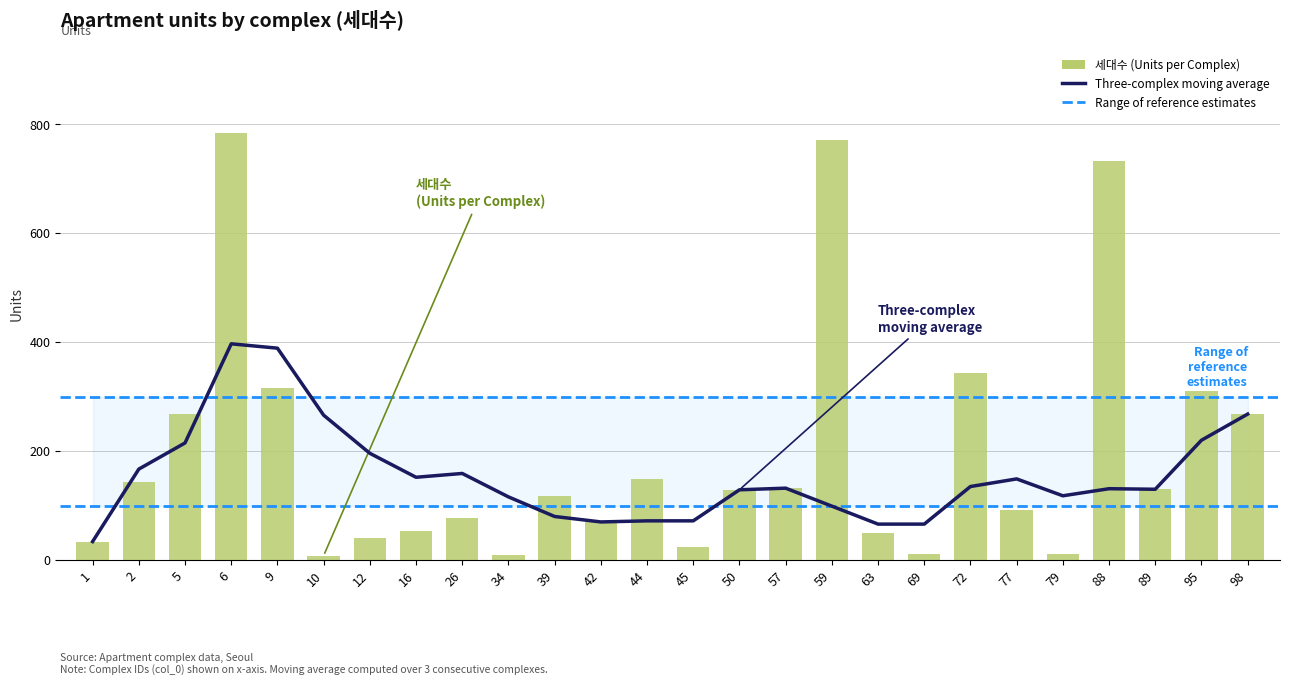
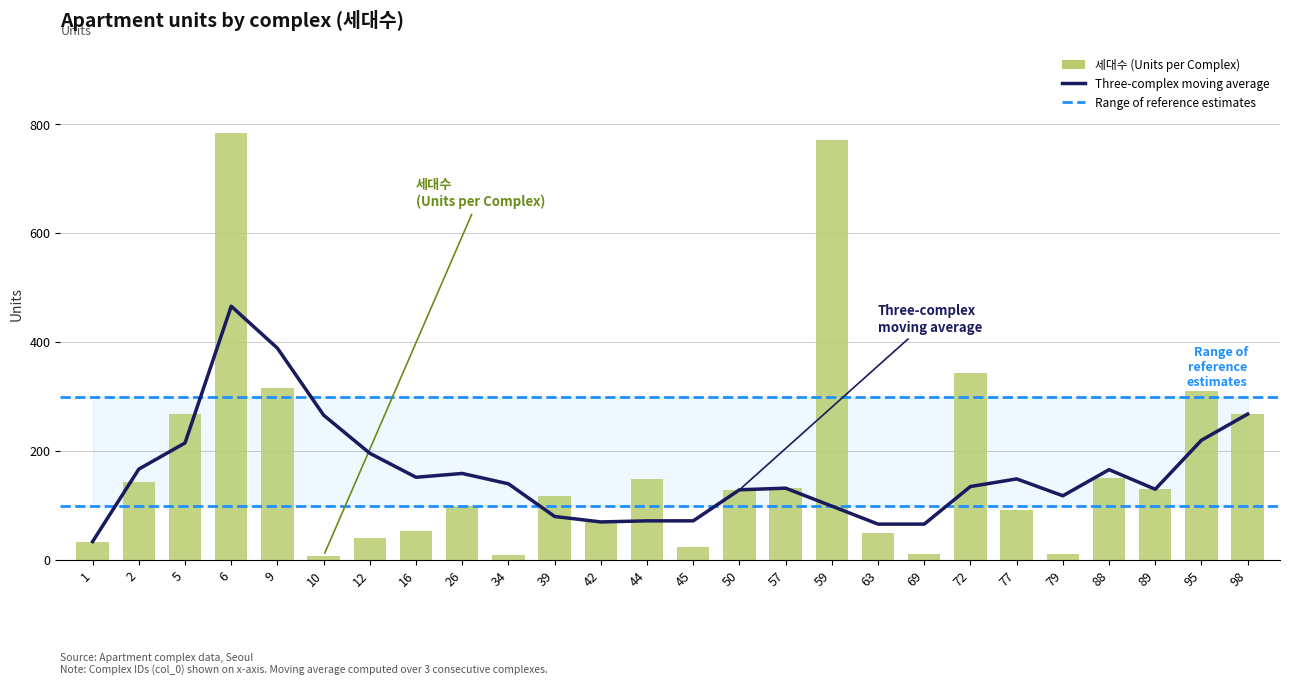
Three-complex moving average, 6: 400 -> 470
세대수 (Units per Complex), 26: 80 -> 100
Three-complex moving average, 34: 120 -> 140
Three-complex moving average, 88: 130 -> 170
세대수 (Units per Complex), 88: 730 -> 150
